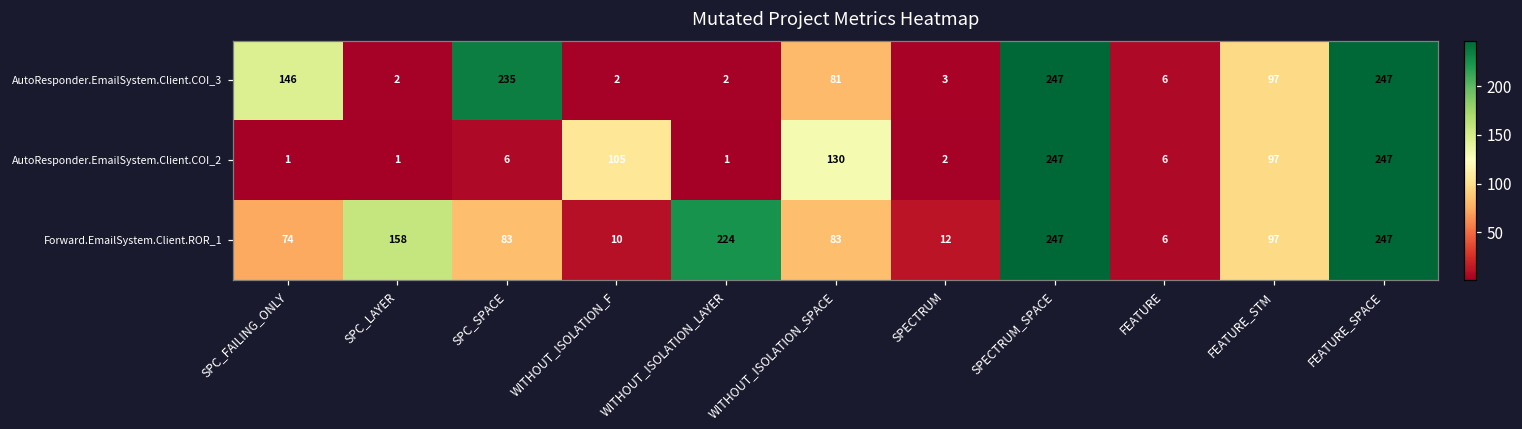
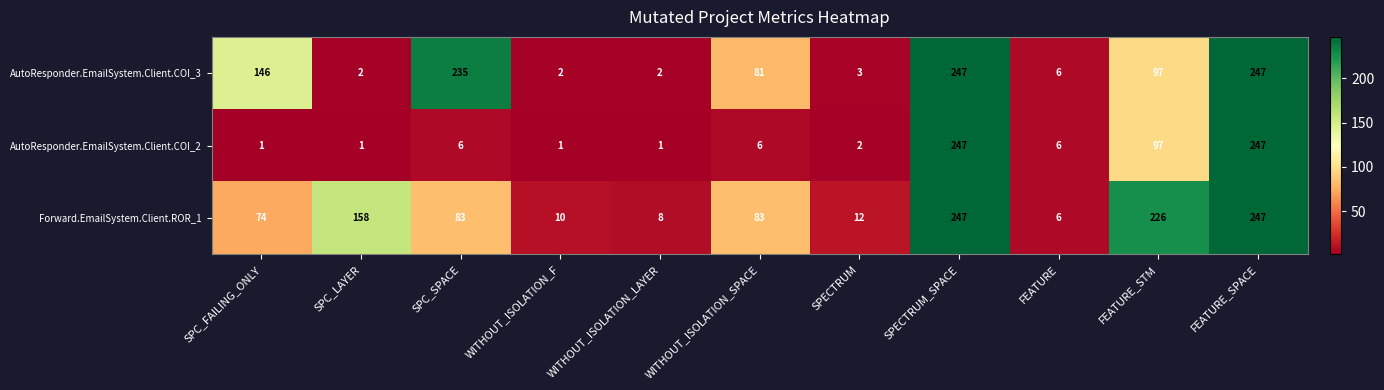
AutoResponder.EmailSystem.Client.COI_2, WITHOUT_ISOLATION_F: 105 -> 1
AutoResponder.EmailSystem.Client.COI_2, WITHOUT_ISOLATION_SPACE: 130 -> 6
Forward.EmailSystem.Client.ROR_1, WITHOUT_ISOLATION_LAYER: 224 -> 8
Forward.EmailSystem.Client.ROR_1, FEATURE_STM: 97 -> 226
